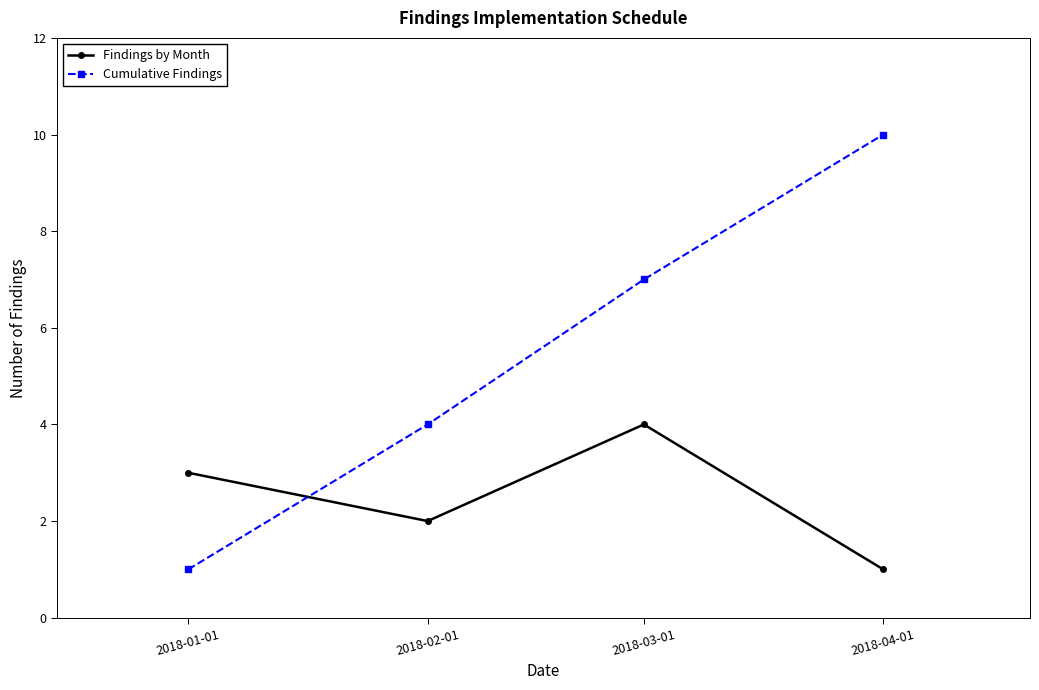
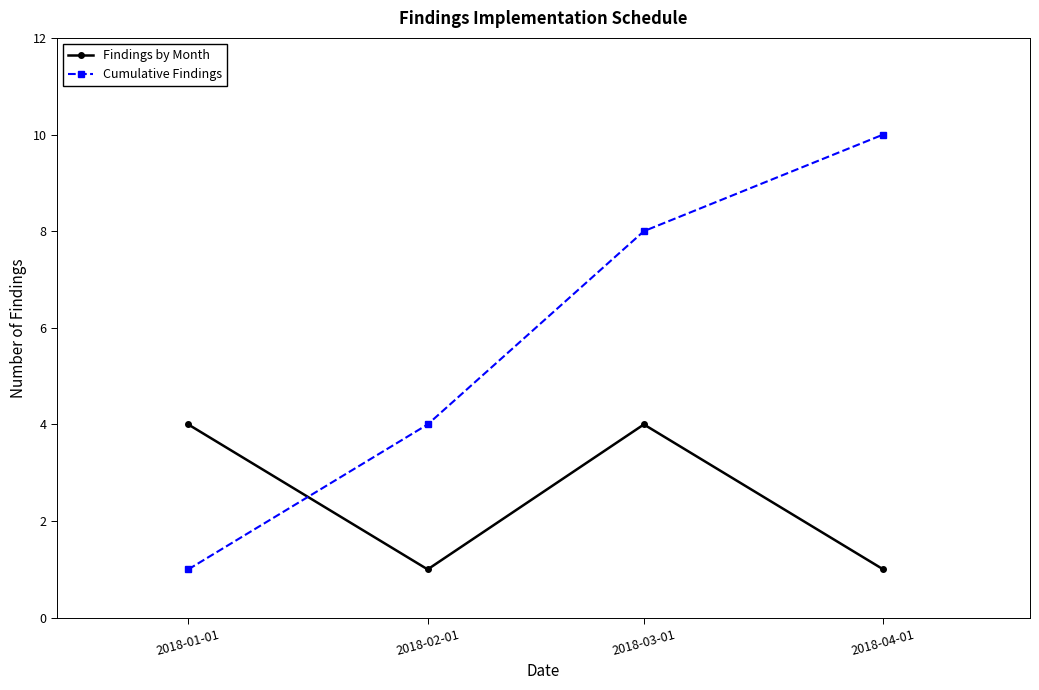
Findings by Month, 2018-01-01: 3 -> 4
Findings by Month, 2018-02-01: 2 -> 1
Cumulative Findings, 2018-03-01: 7 -> 8
